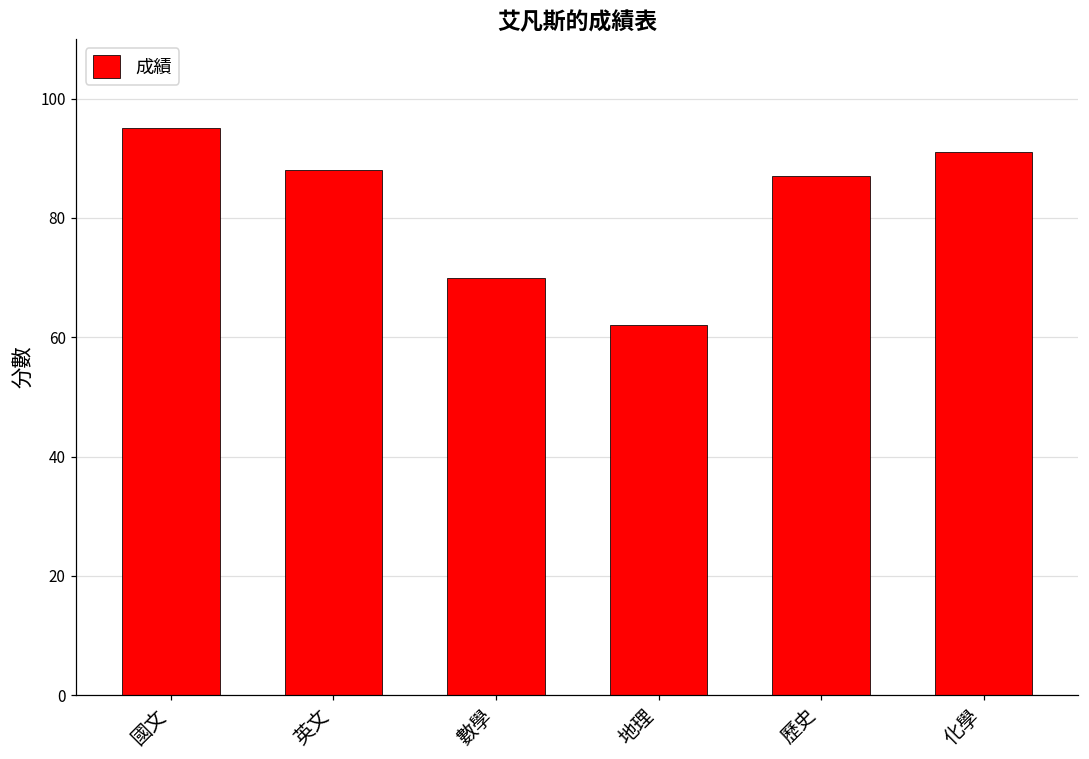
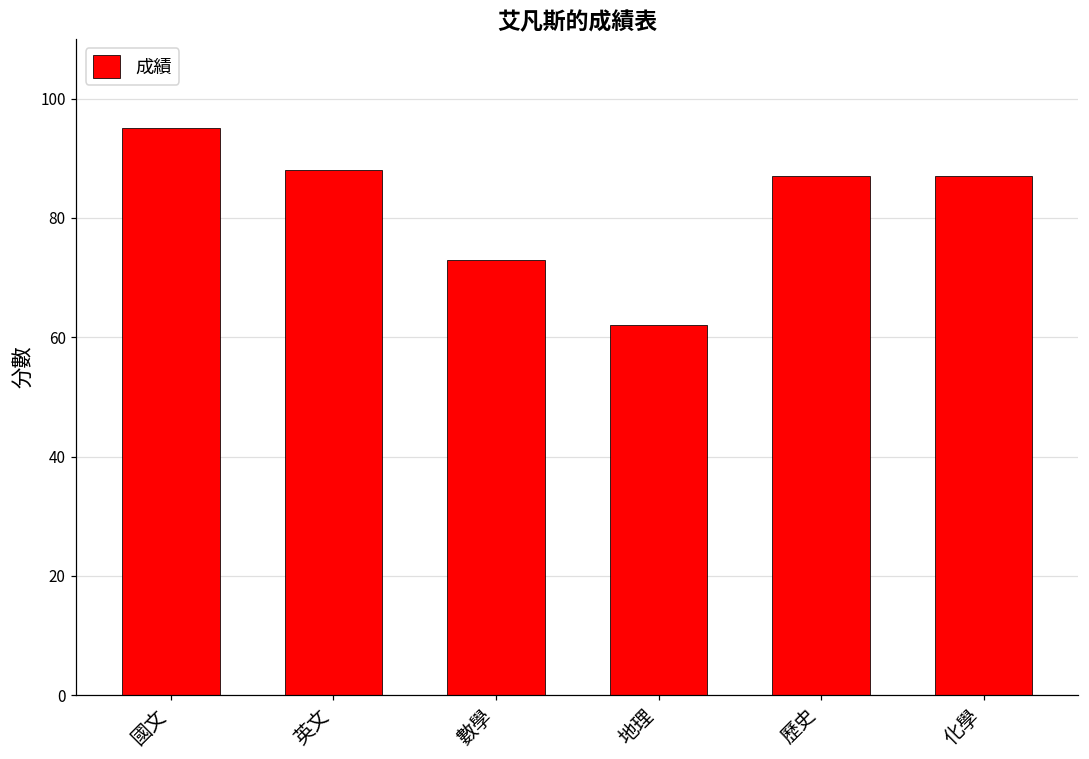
數學: 70 -> 73
化學: 91 -> 87
